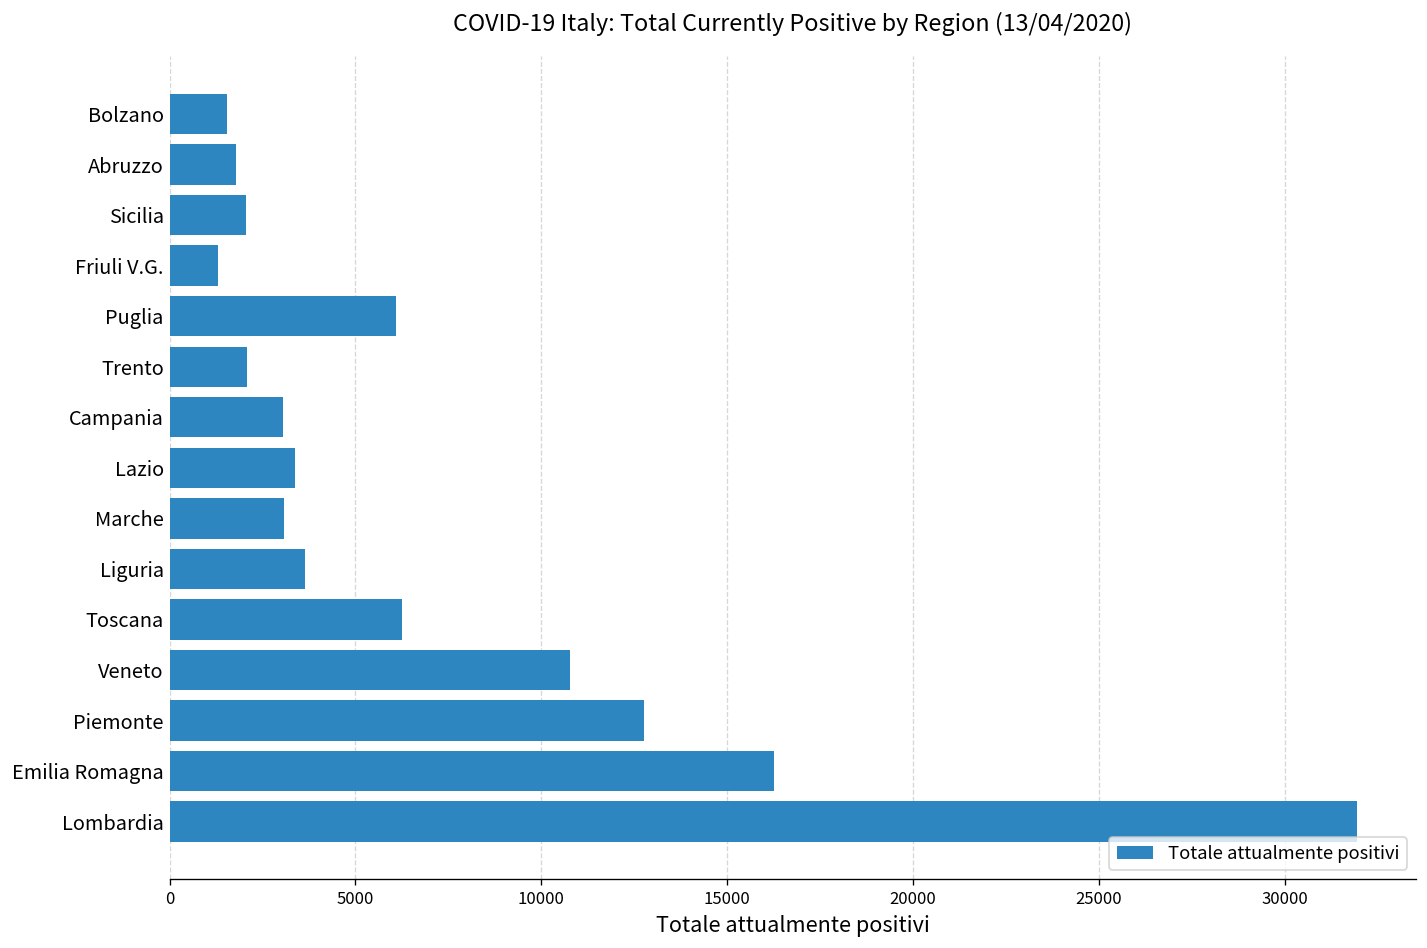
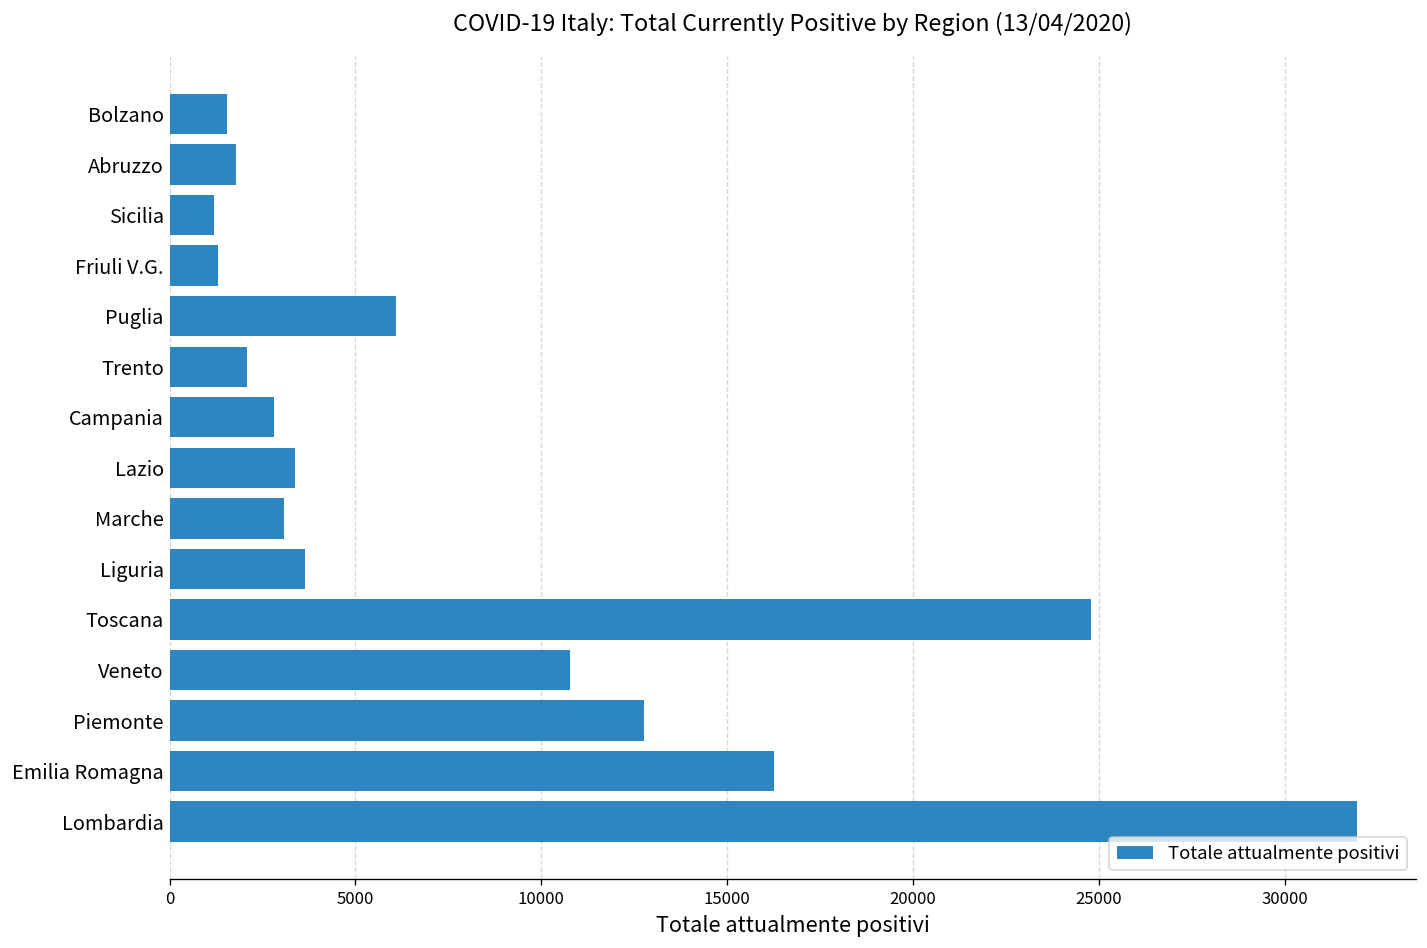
Sicilia: 2100 -> 1200
Campania: 3100 -> 2800
Toscana: 6300 -> 24800
